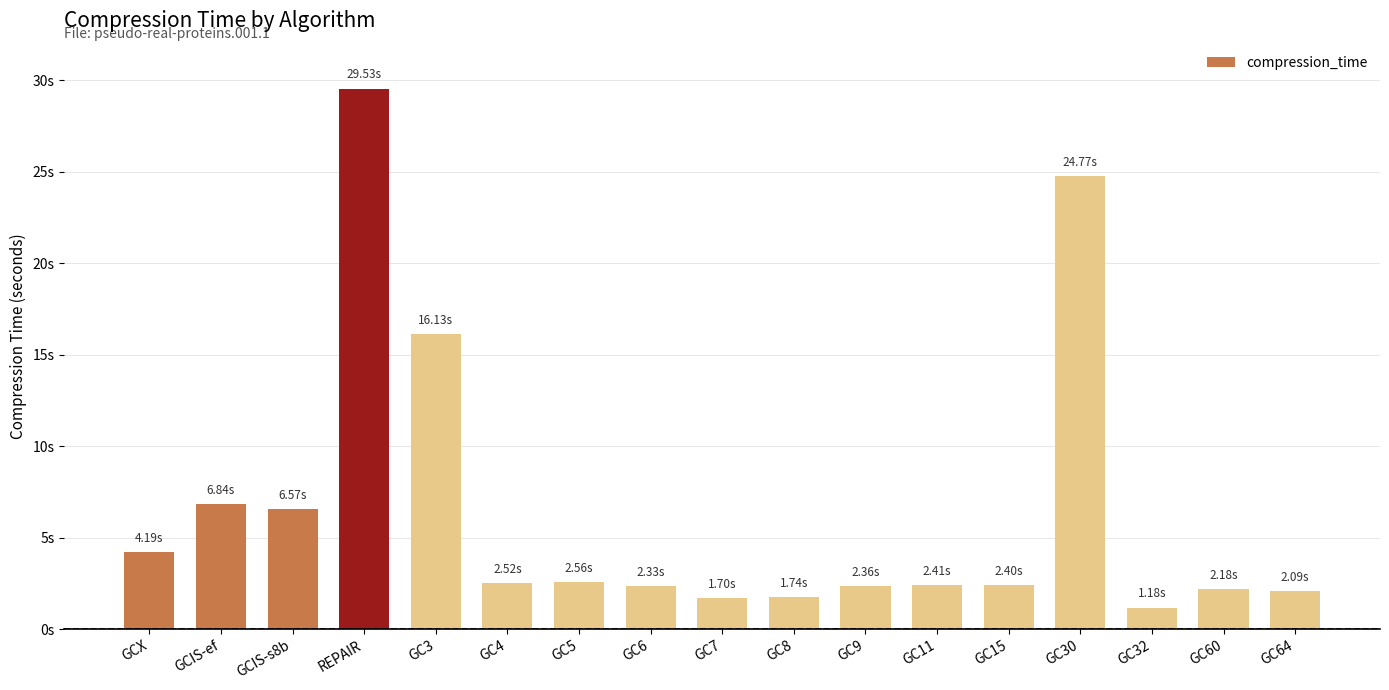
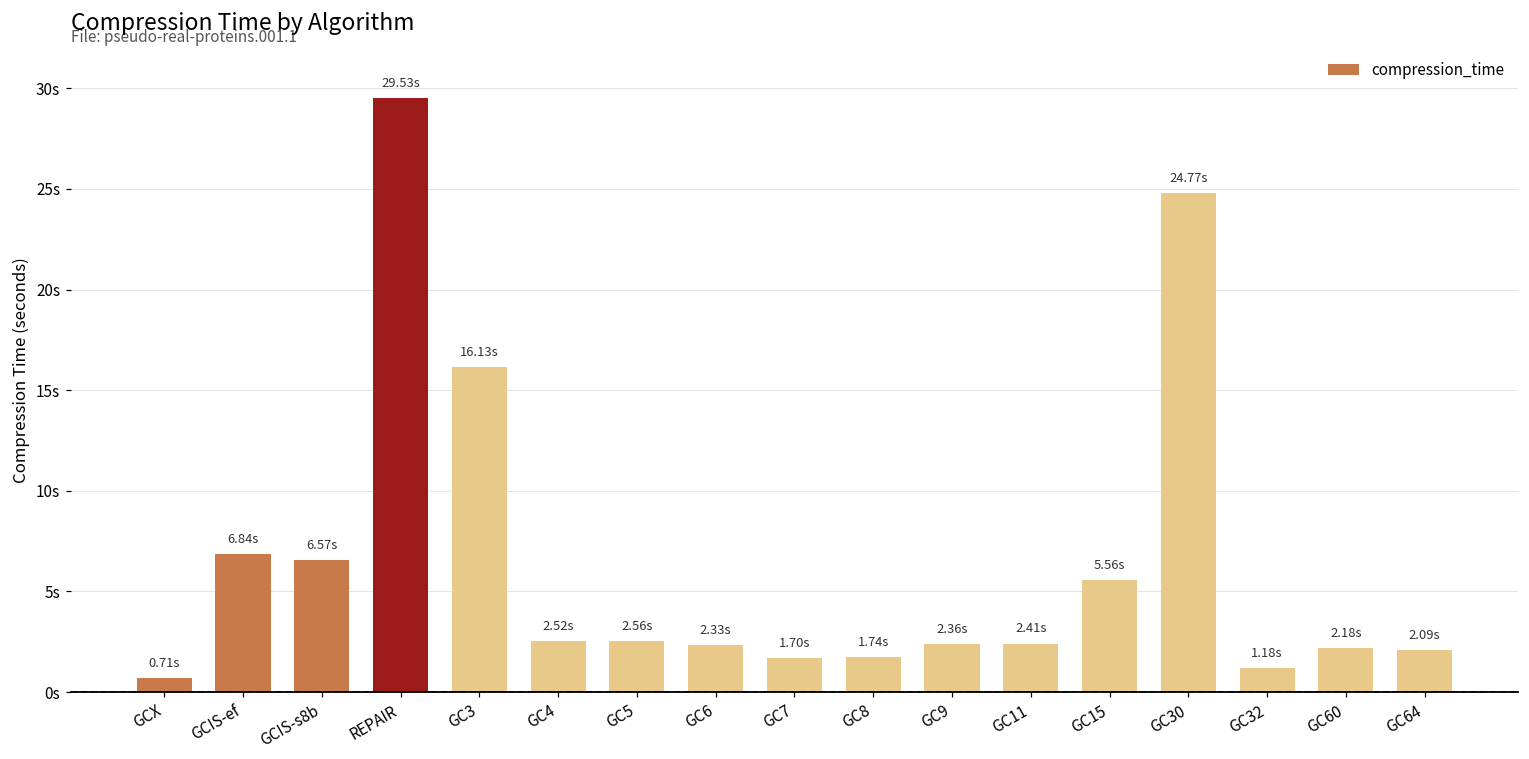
GCX: 4.19s -> 0.71s
GC15: 2.40s -> 5.56s
